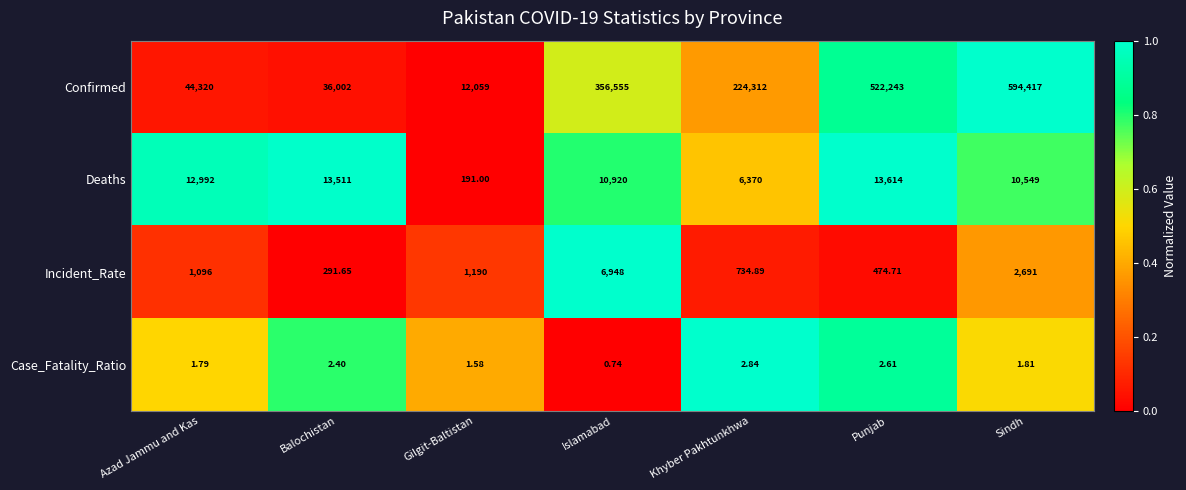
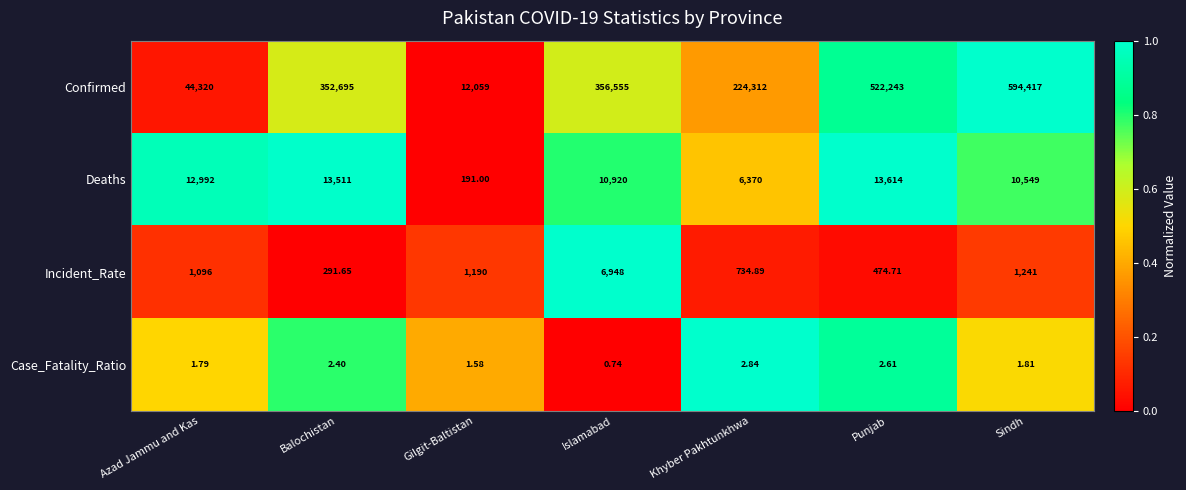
Confirmed, Balochistan: 36,002 -> 352,695
Incident_Rate, Sindh: 2,691 -> 1,241
